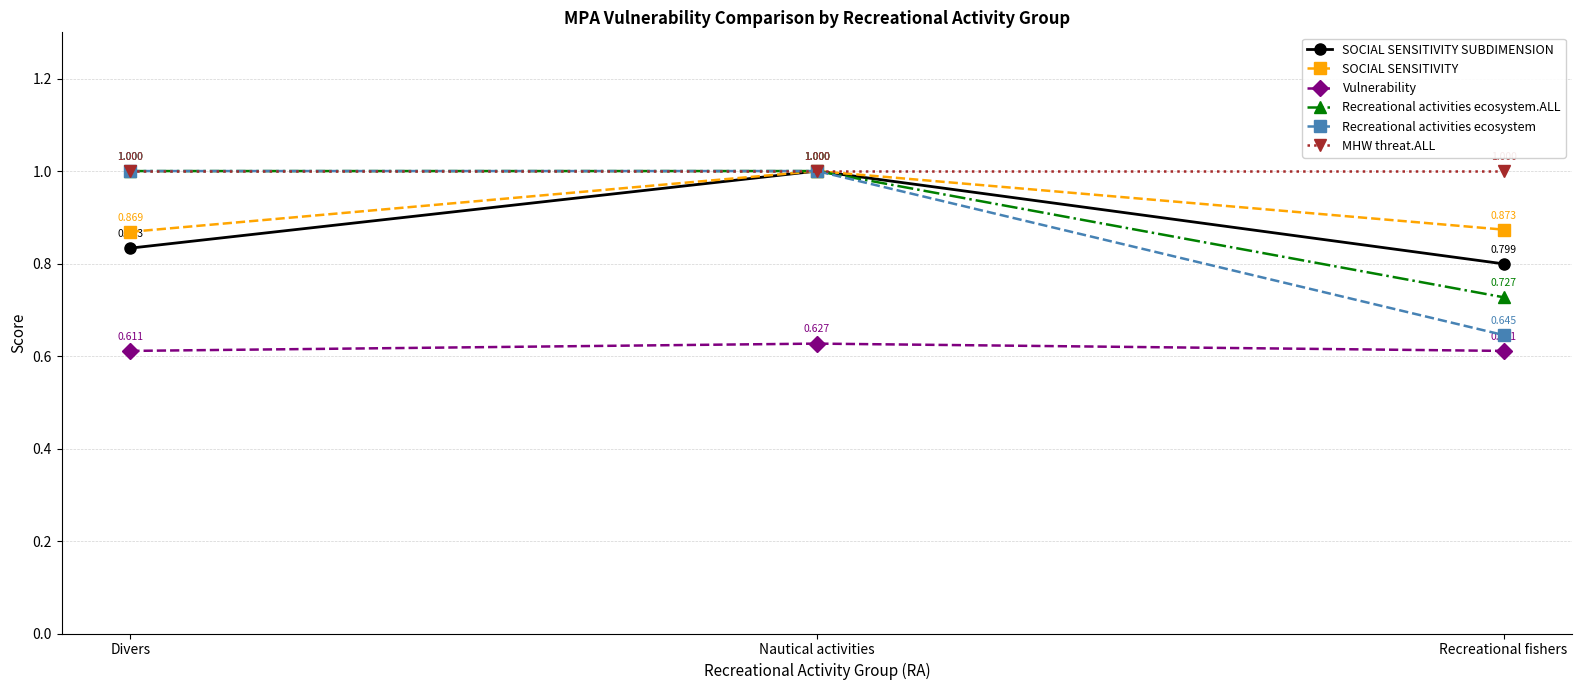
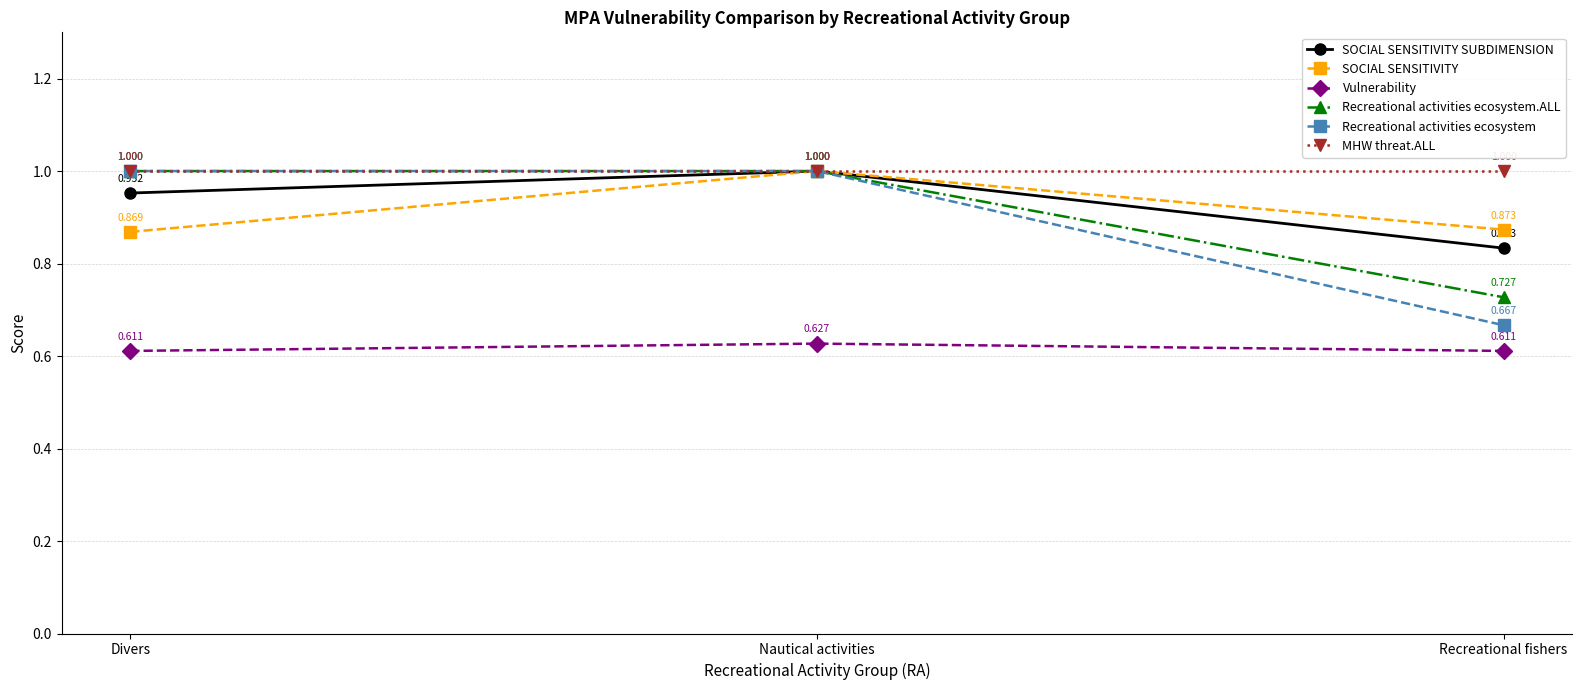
SOCIAL SENSITIVITY SUBDIMENSION, Divers: 0.833 -> 0.952
SOCIAL SENSITIVITY SUBDIMENSION, Recreational fishers: 0.799 -> 0.833
Recreational activities ecosystem, Recreational fishers: 0.645 -> 0.667
